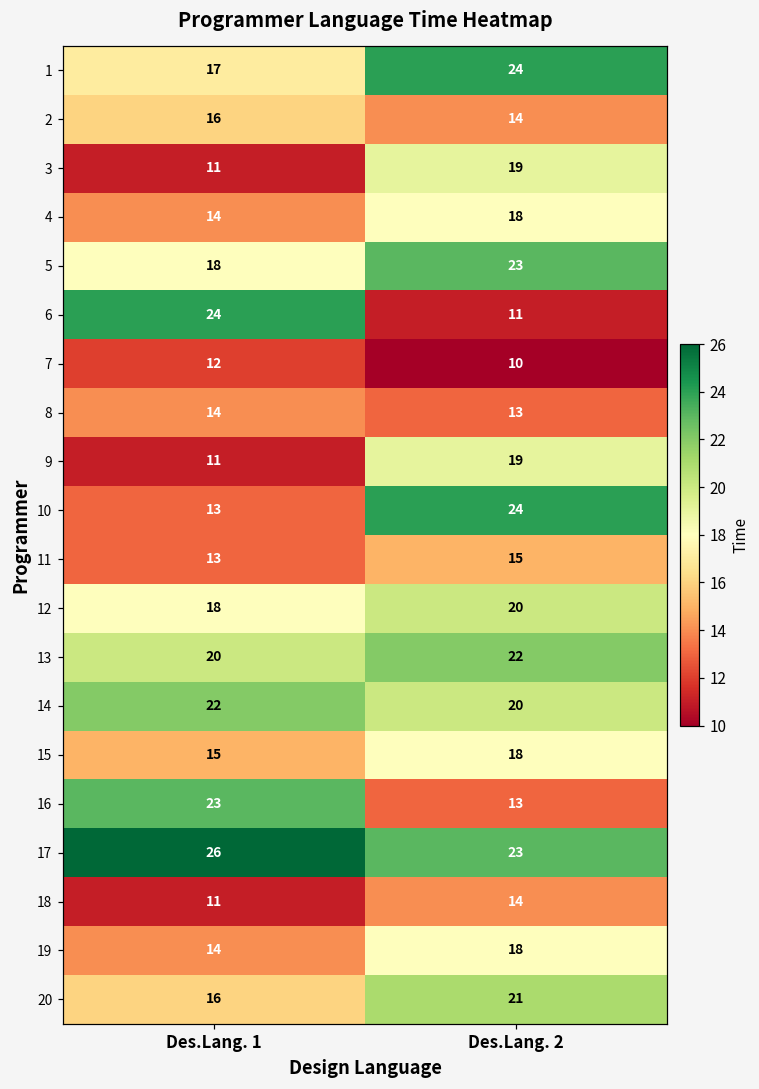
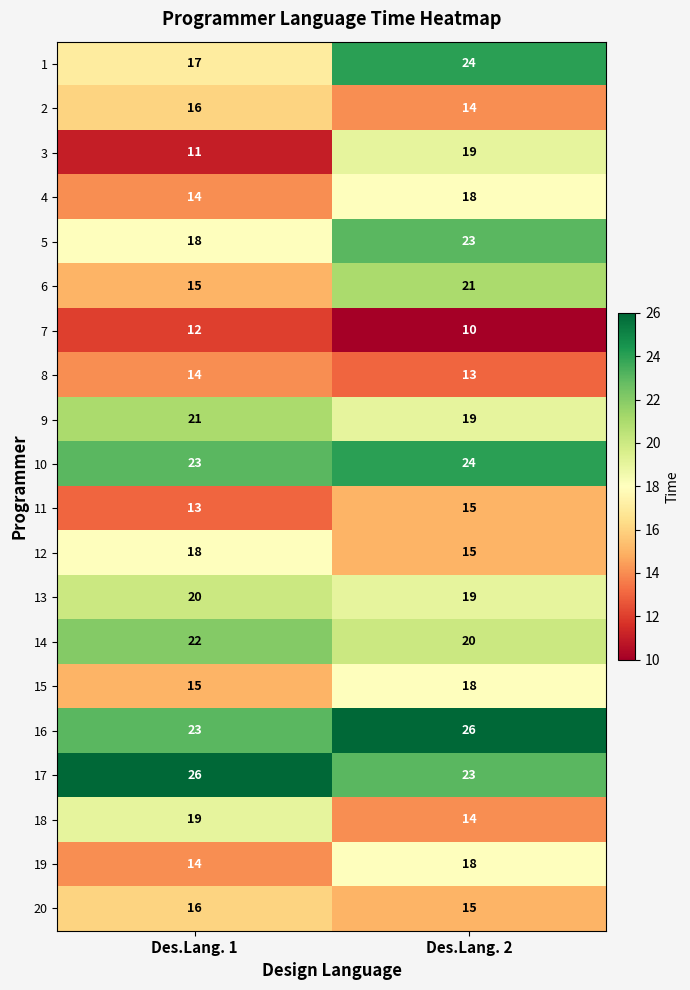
6, Des.Lang. 1: 24 -> 15
6, Des.Lang. 2: 11 -> 21
9, Des.Lang. 1: 11 -> 21
10, Des.Lang. 1: 13 -> 23
12, Des.Lang. 2: 20 -> 15
13, Des.Lang. 2: 22 -> 19
16, Des.Lang. 2: 13 -> 26
18, Des.Lang. 1: 11 -> 19
20, Des.Lang. 2: 21 -> 15
